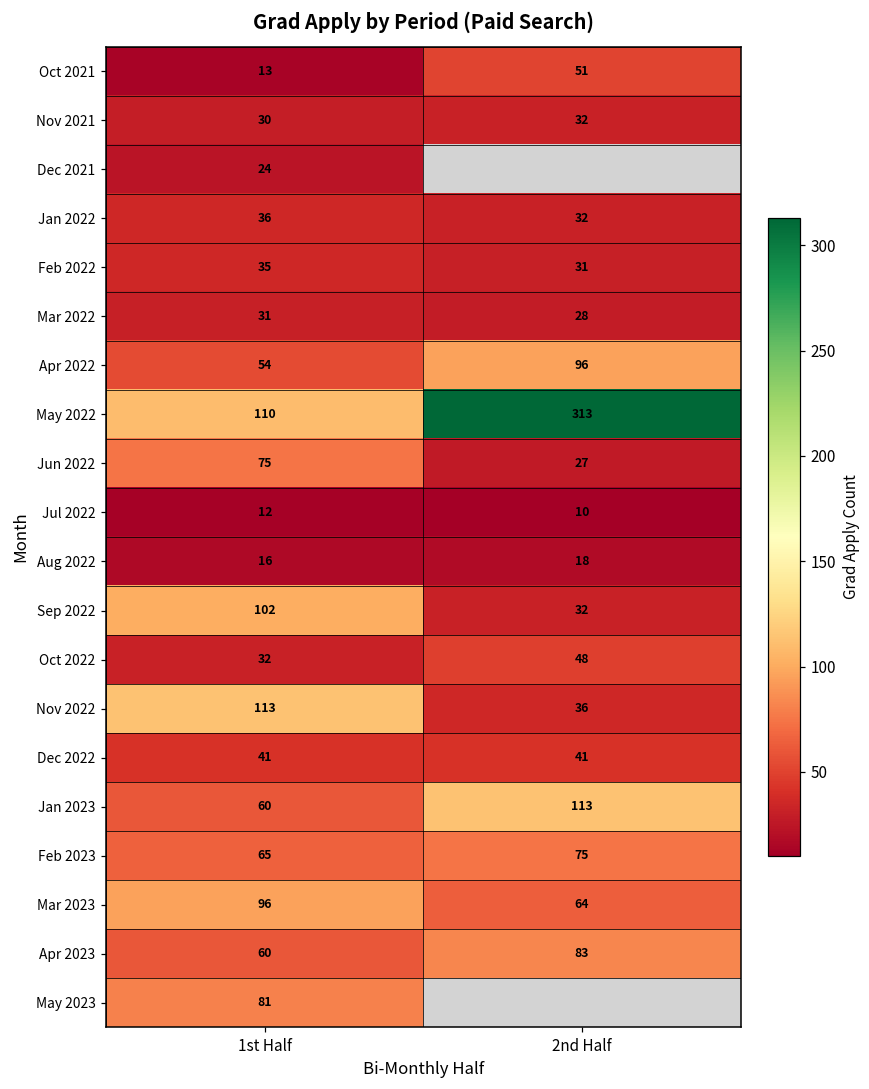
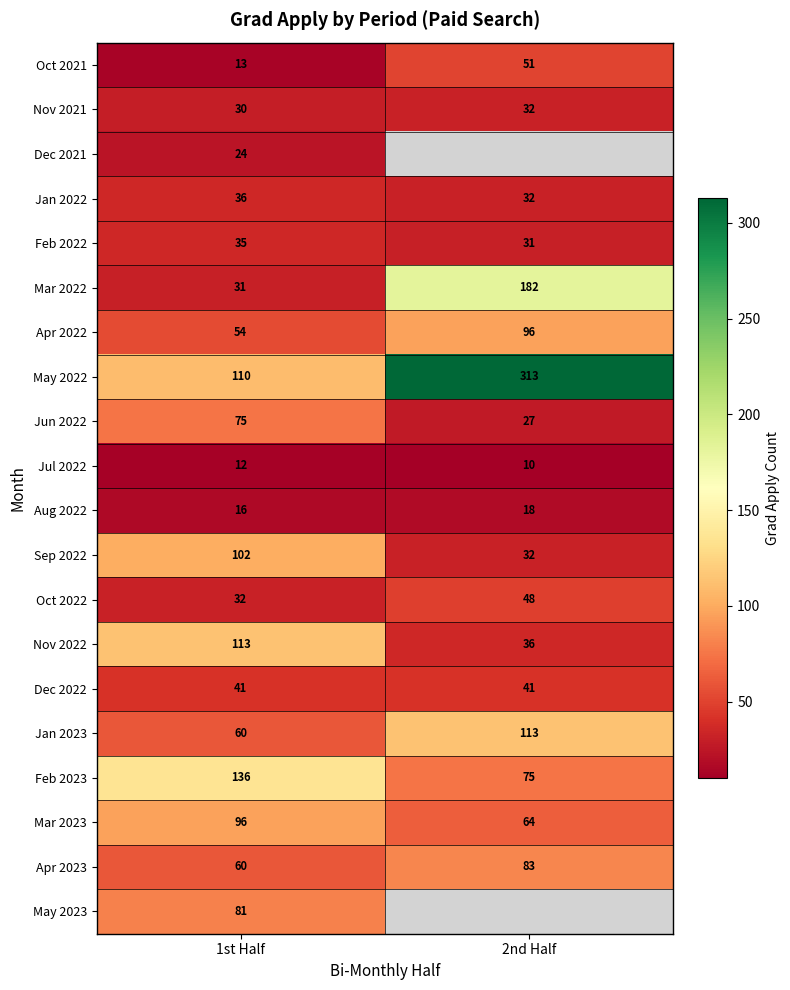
Mar 2022, 2nd Half: 28 -> 182
Feb 2023, 1st Half: 65 -> 136
